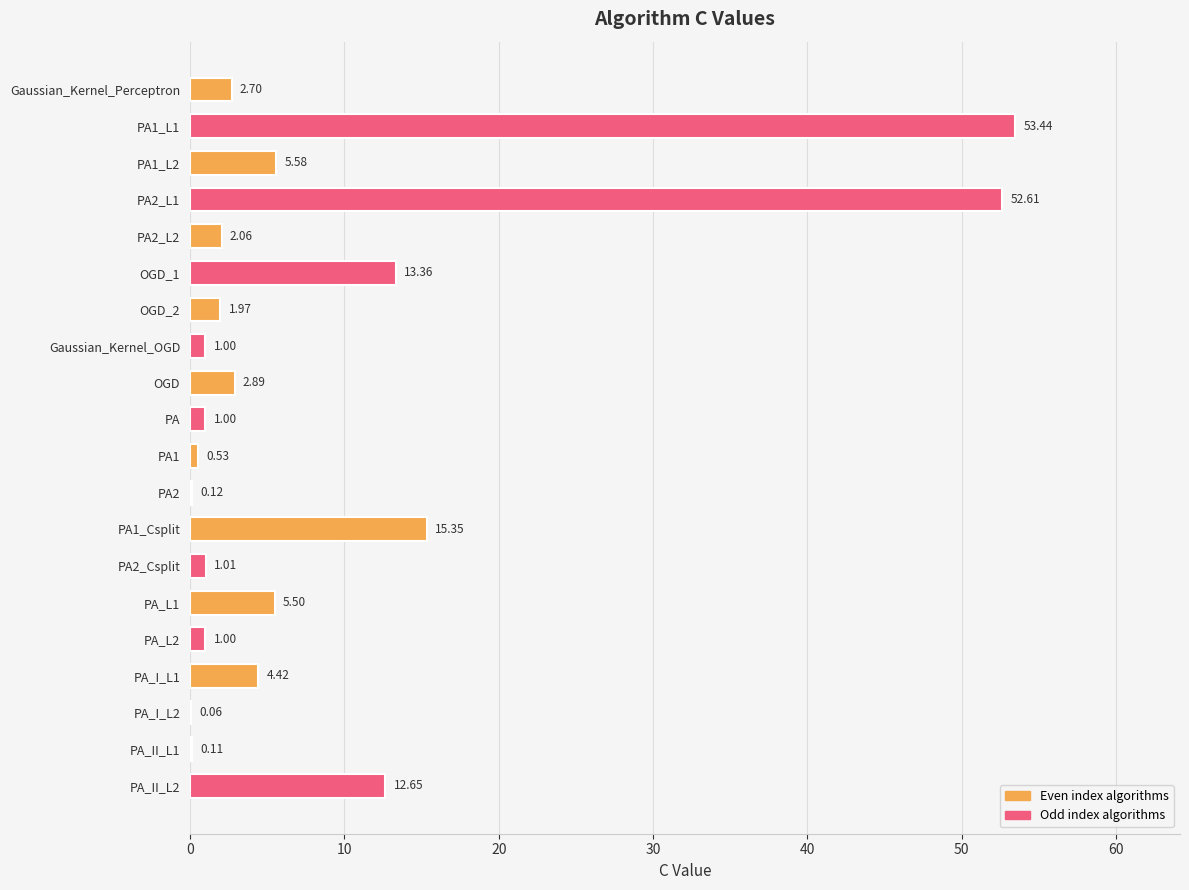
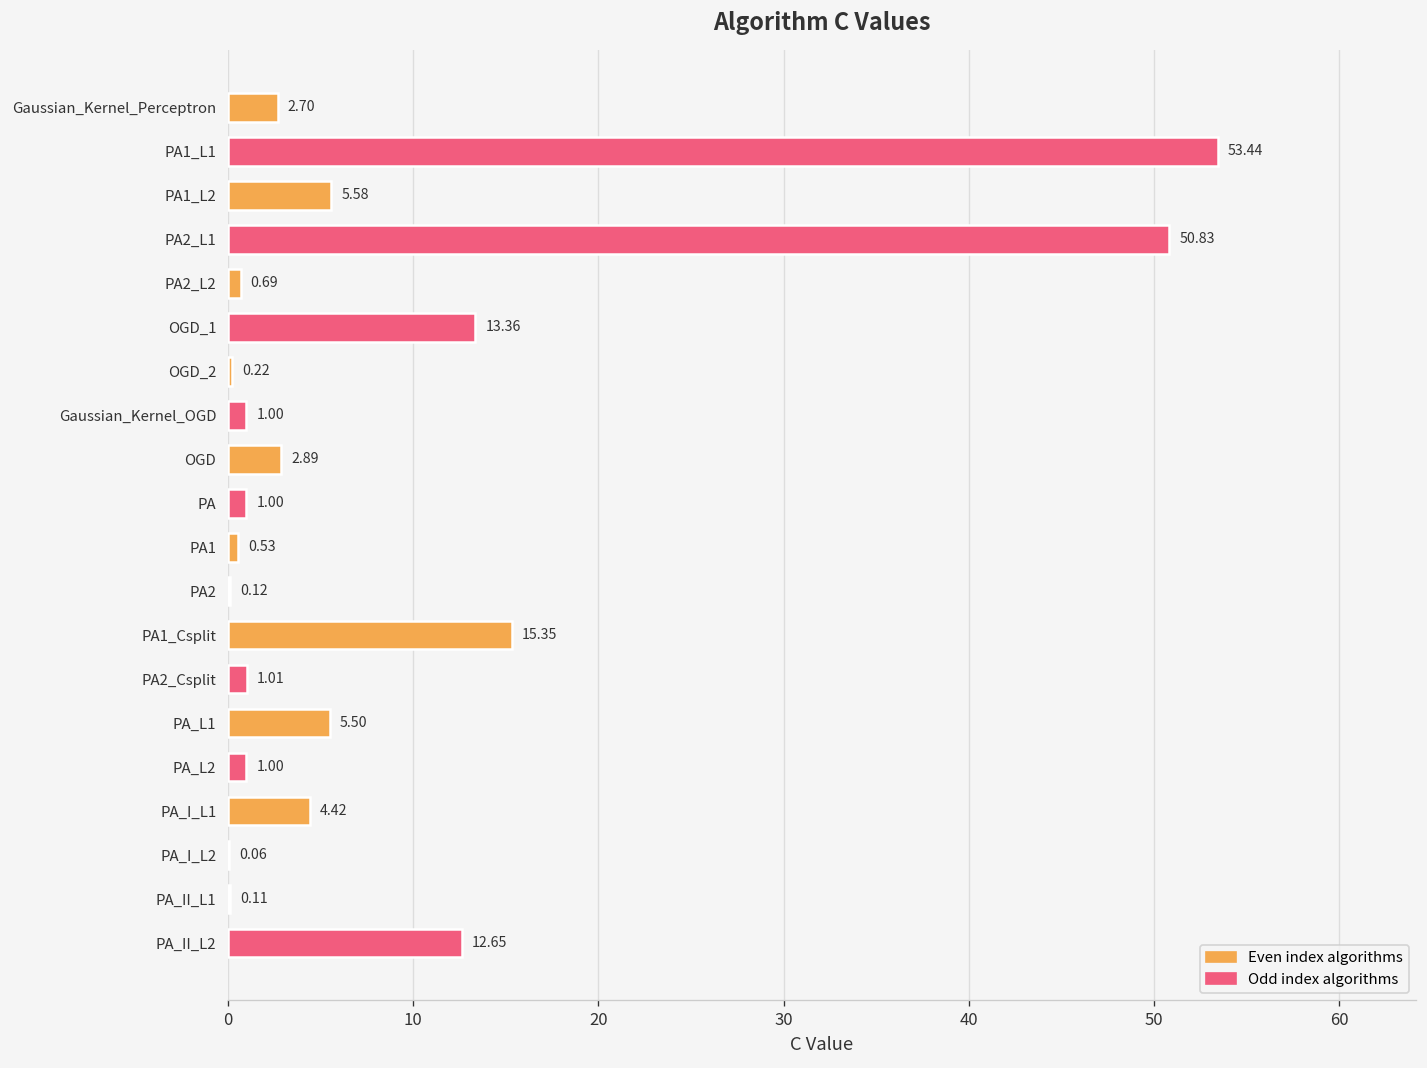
PA2_L1: 52.61 -> 50.83
PA2_L2: 2.06 -> 0.69
OGD_2: 1.97 -> 0.22
